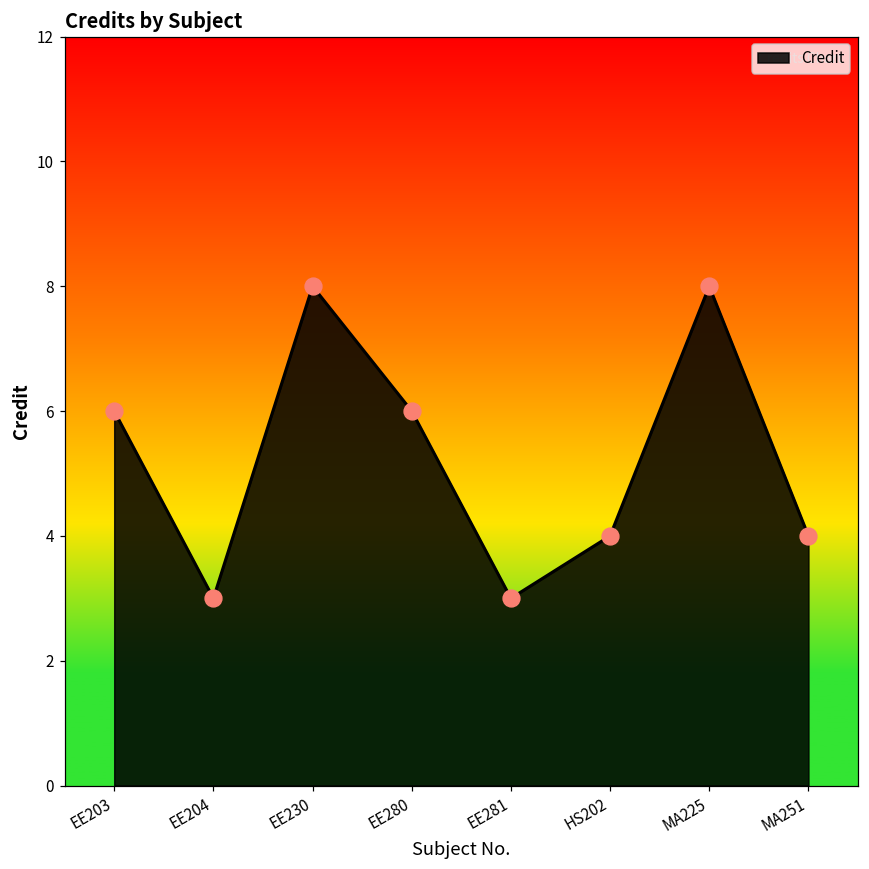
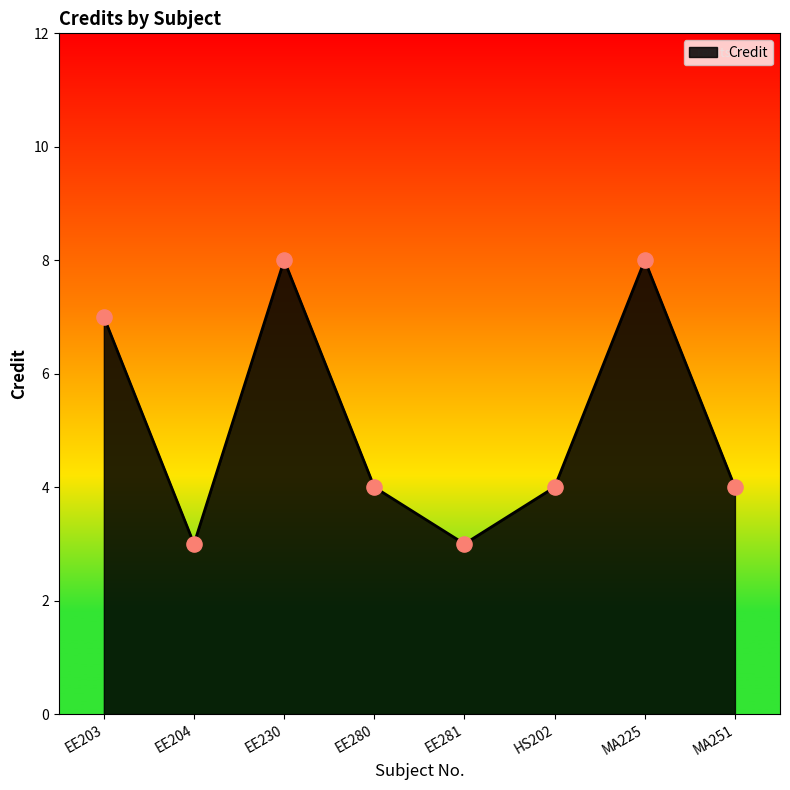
EE203: 6 -> 7
EE280: 6 -> 4
